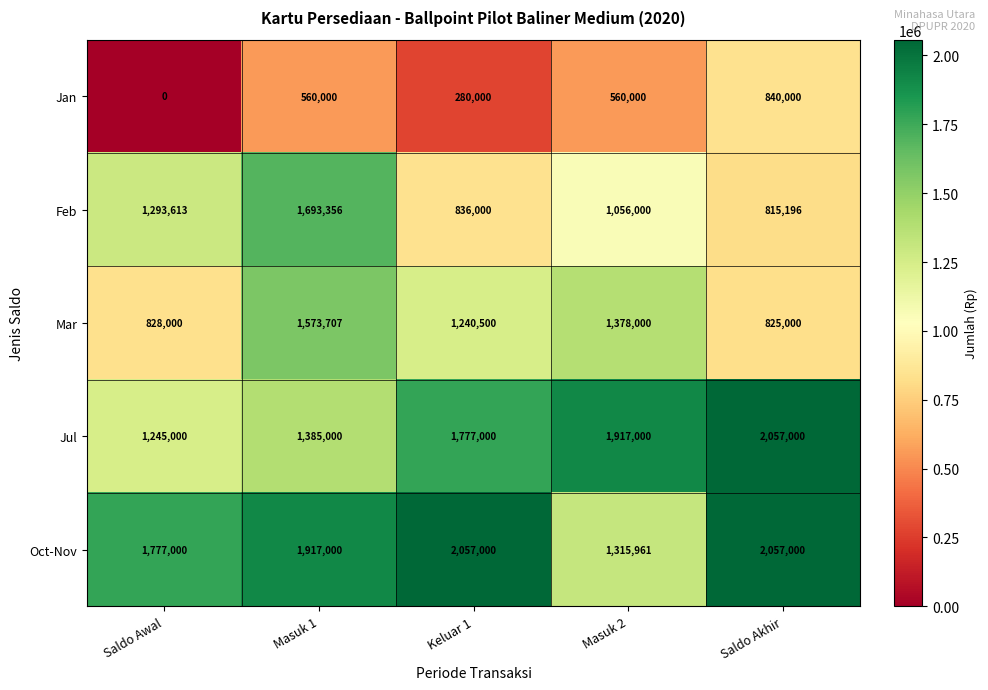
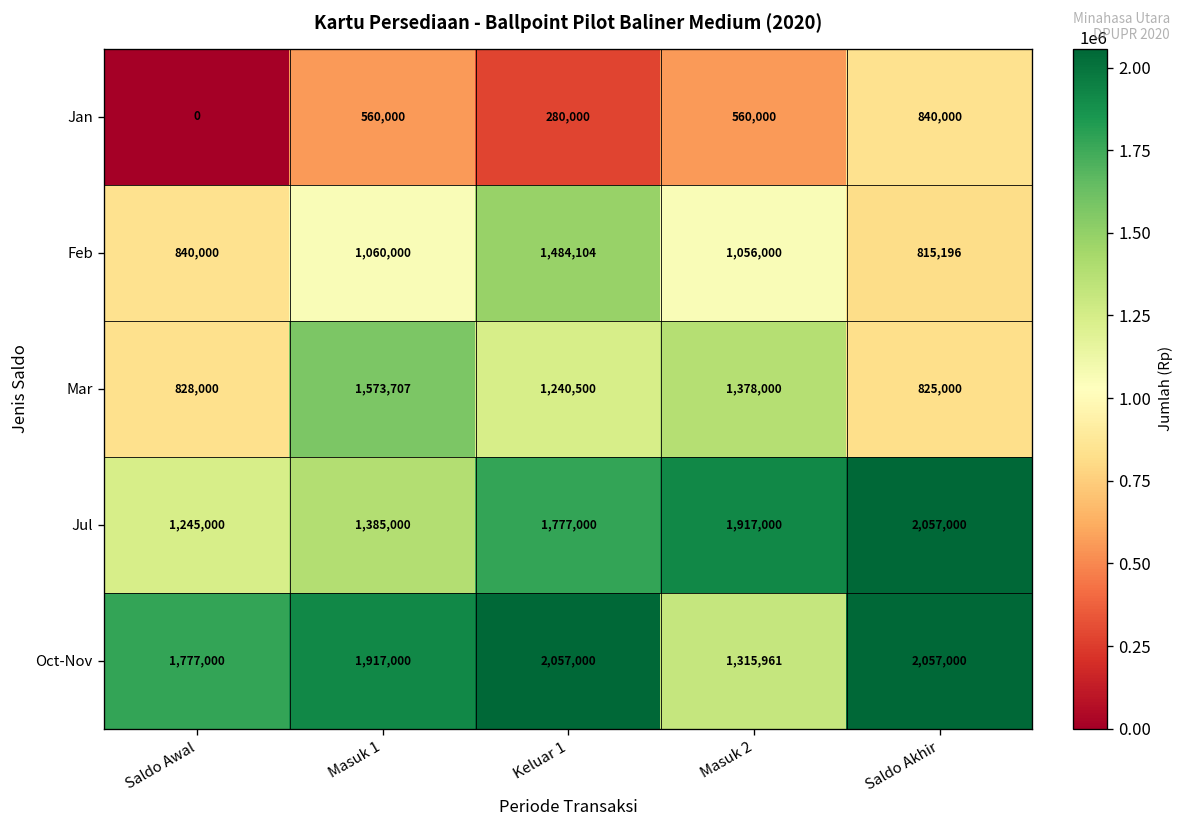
Feb, Saldo Awal: 1,293,613 -> 840,000
Feb, Masuk 1: 1,693,356 -> 1,060,000
Feb, Keluar 1: 836,000 -> 1,484,104
